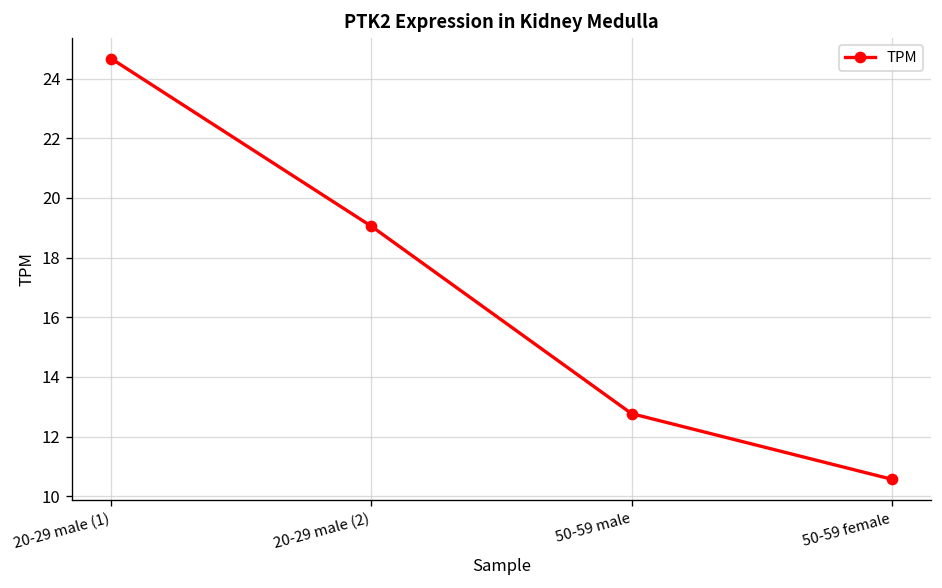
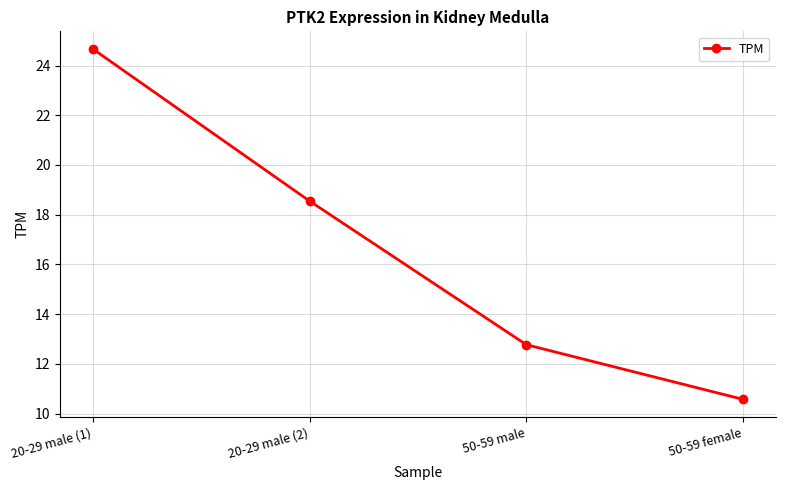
20-29 male (2): 19.1 -> 18.6
